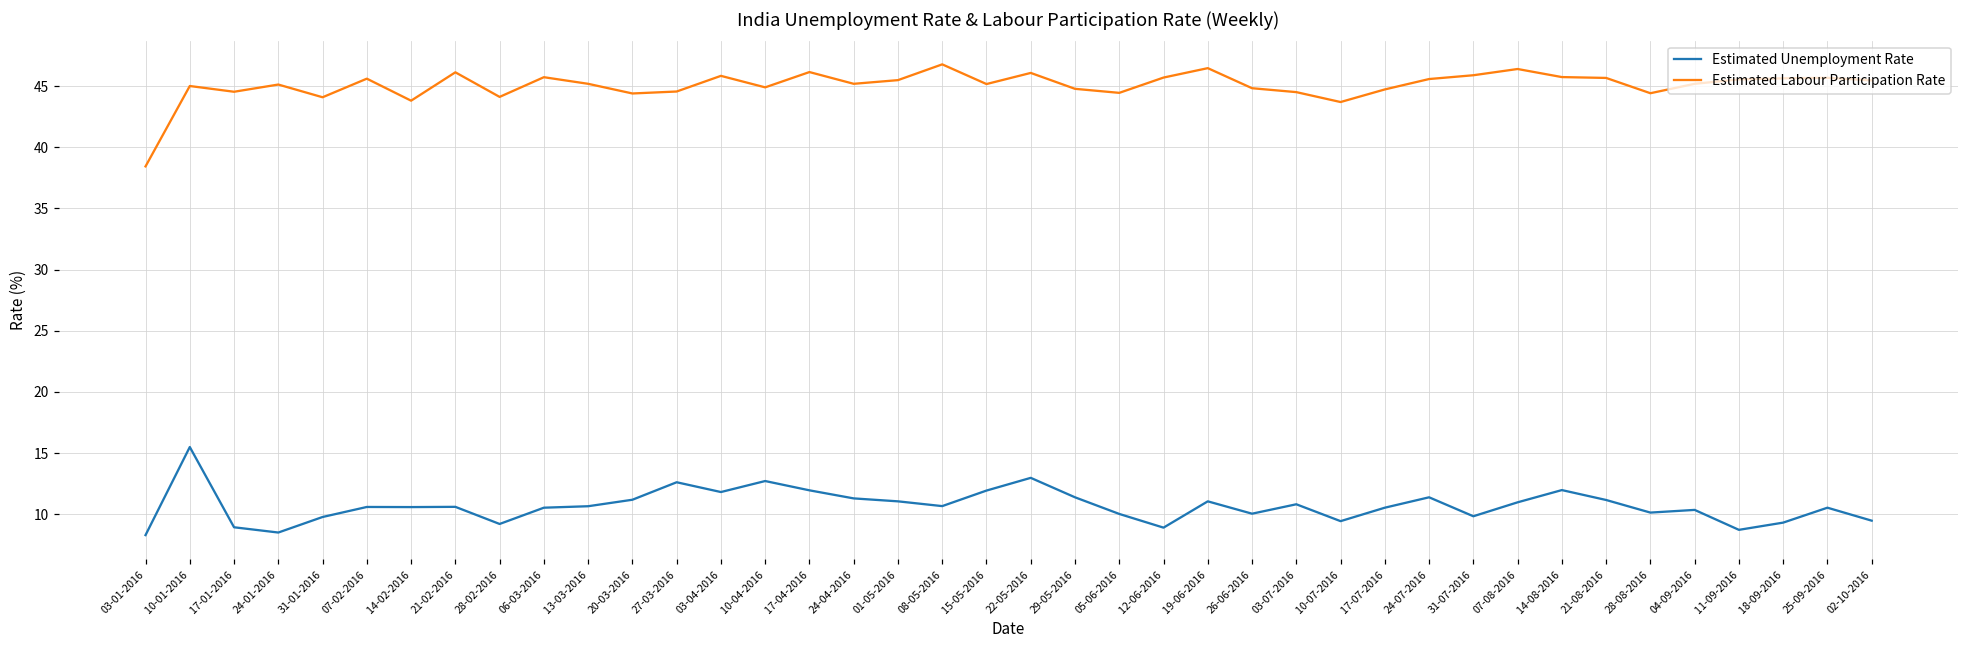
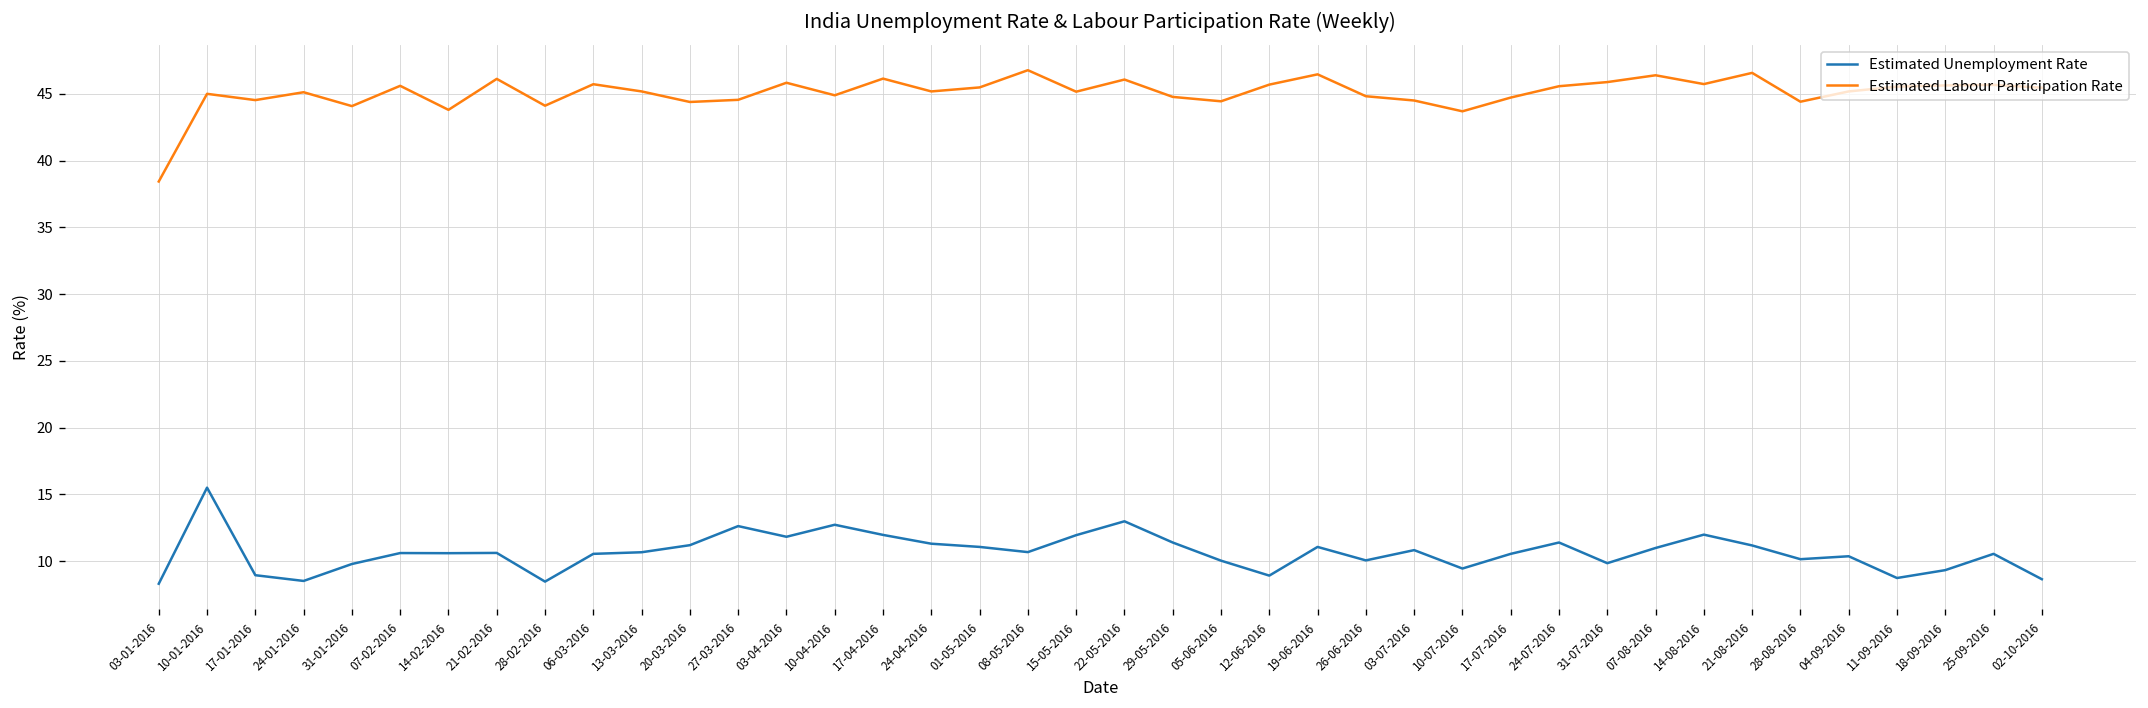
Estimated Unemployment Rate, 28-02-2016: 9.2 -> 8.5
Estimated Labour Participation Rate, 21-08-2016: 45.7 -> 46.6
Estimated Unemployment Rate, 02-10-2016: 9.5 -> 8.6
